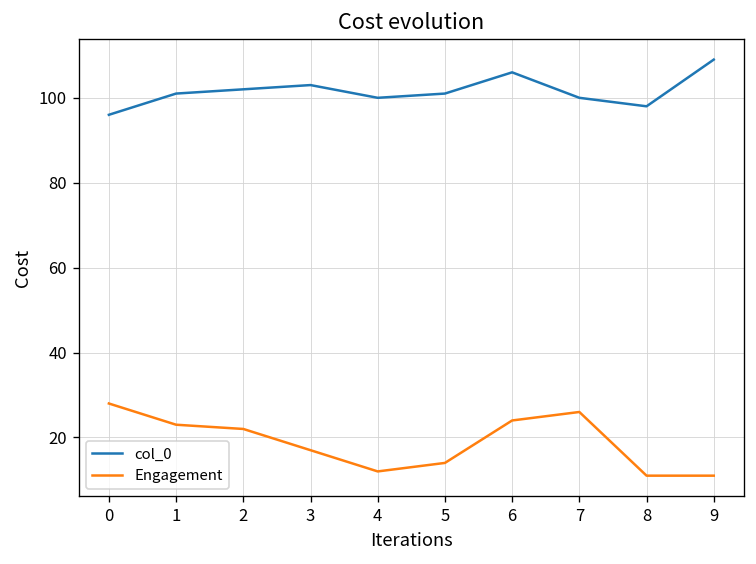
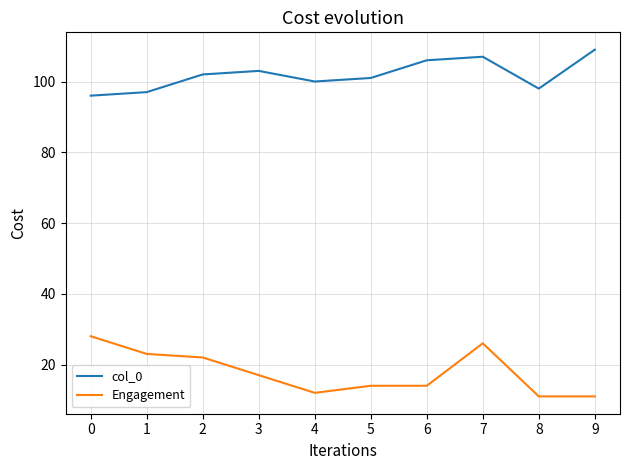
col_0, 1: 101 -> 97
Engagement, 6: 24 -> 14
col_0, 7: 100 -> 107
